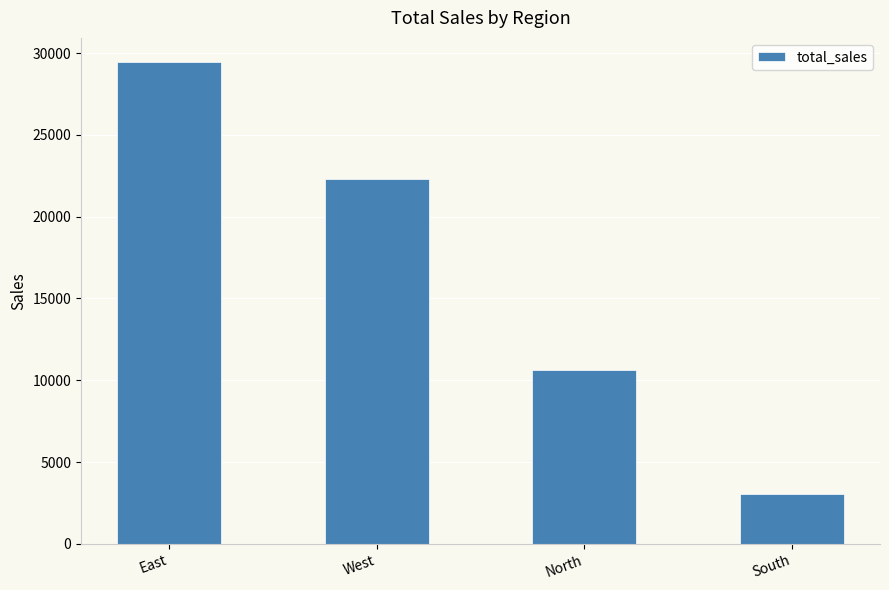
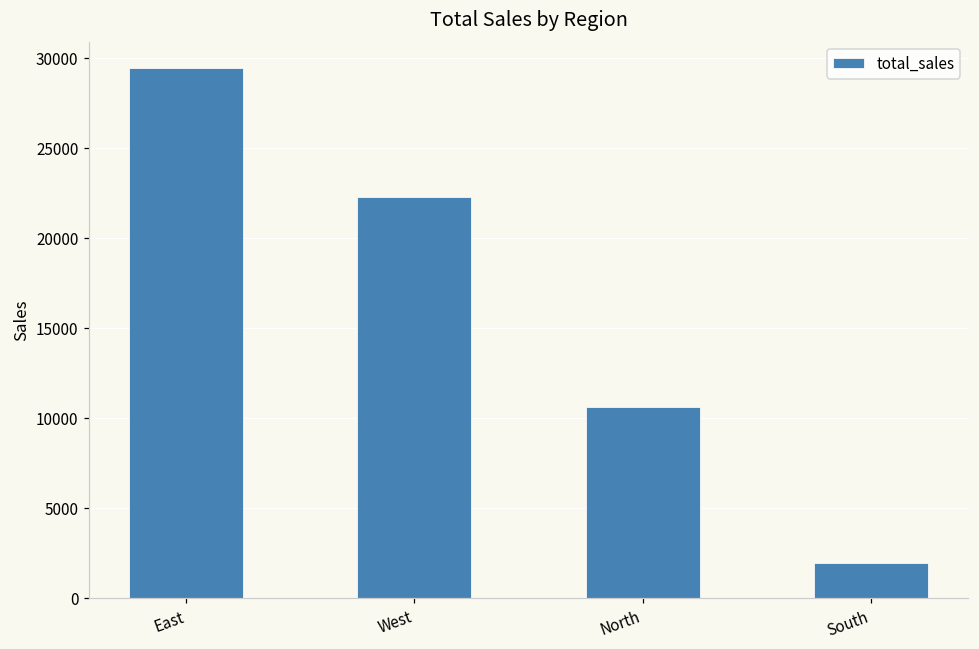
South: 3000 -> 1900
